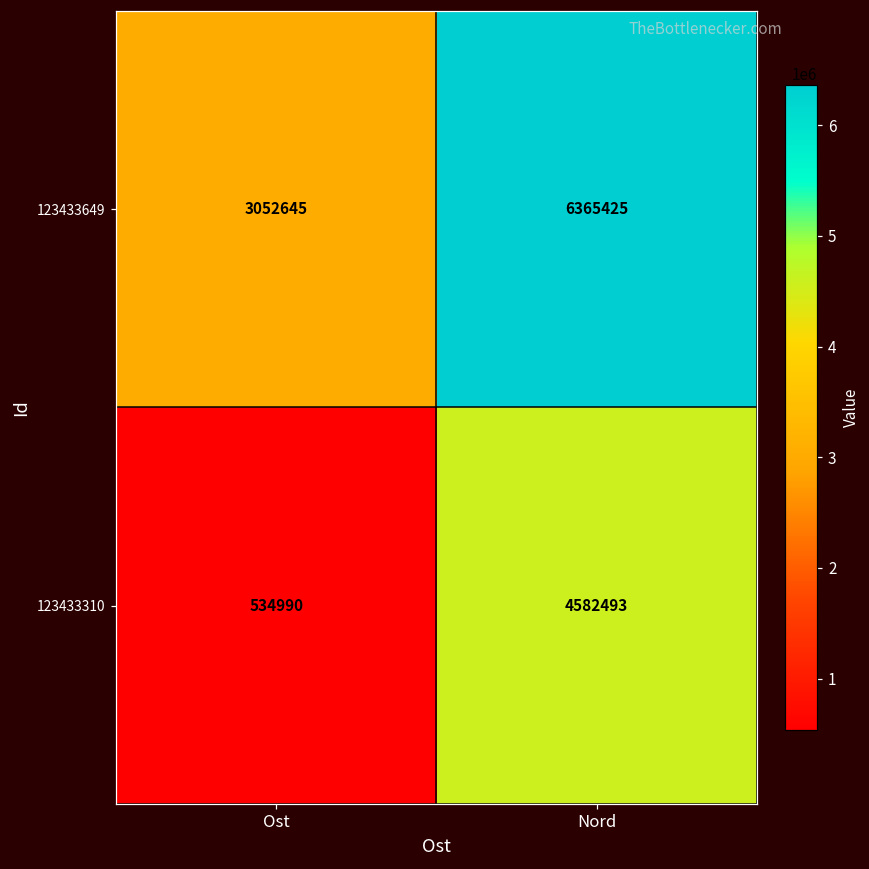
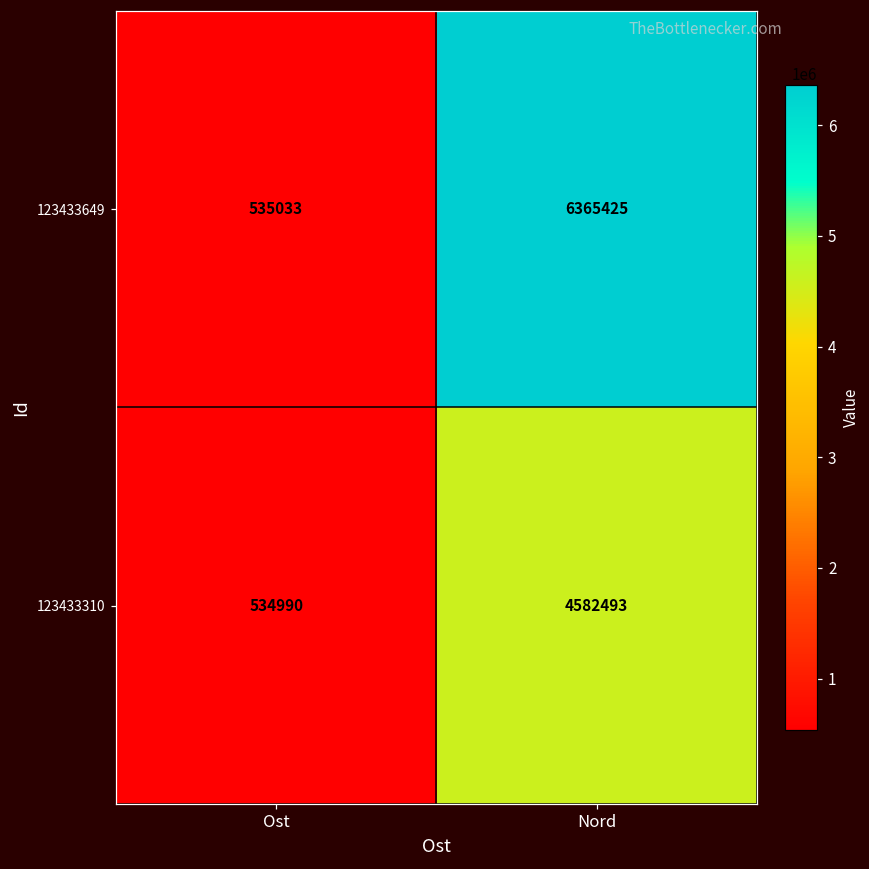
123433649, Ost: 3052645 -> 535033
